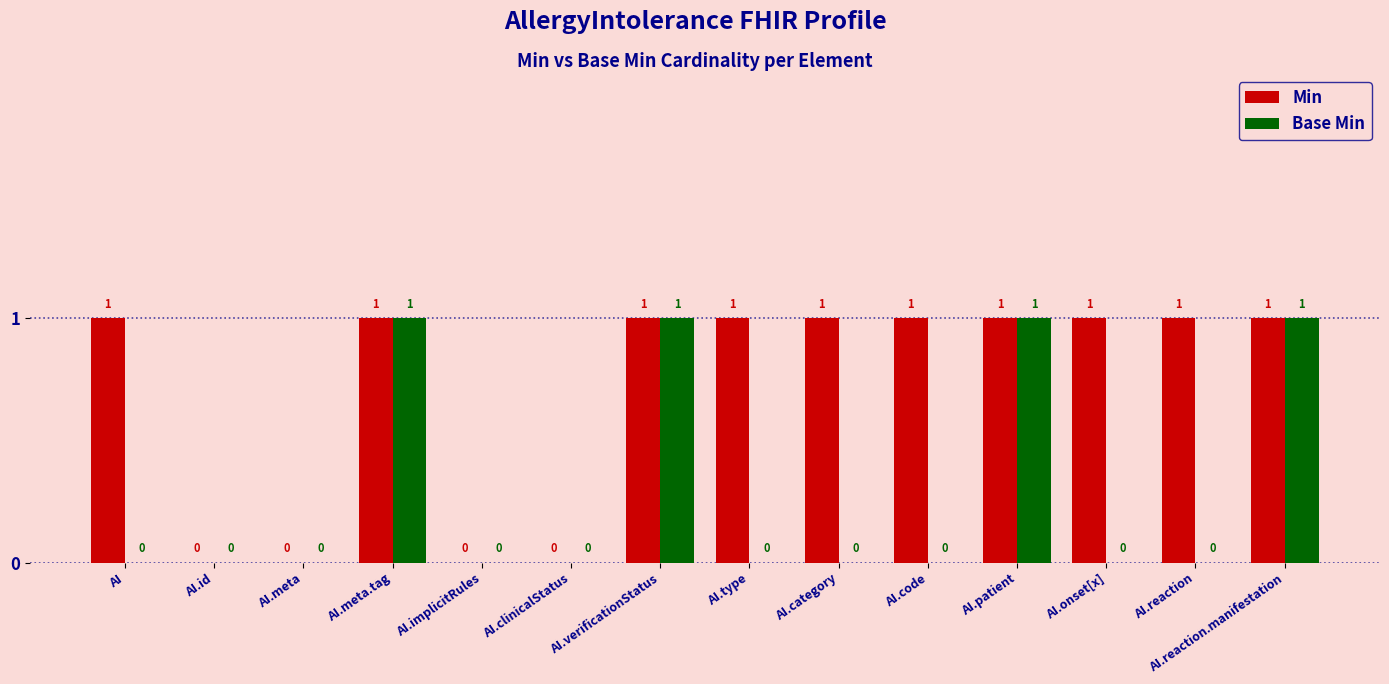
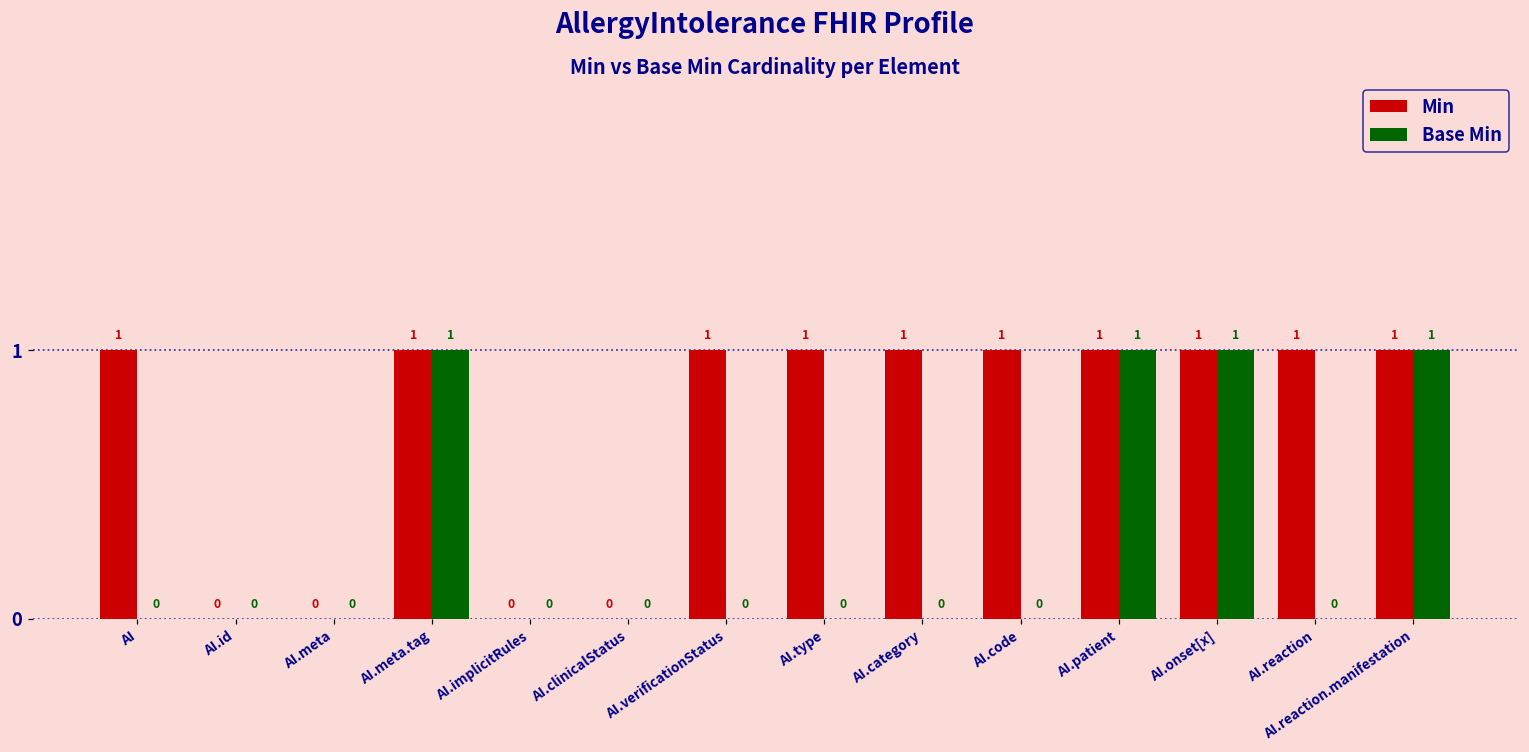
Base Min, AI.verificationStatus: 1 -> 0
Base Min, AI.onset[x]: 0 -> 1
